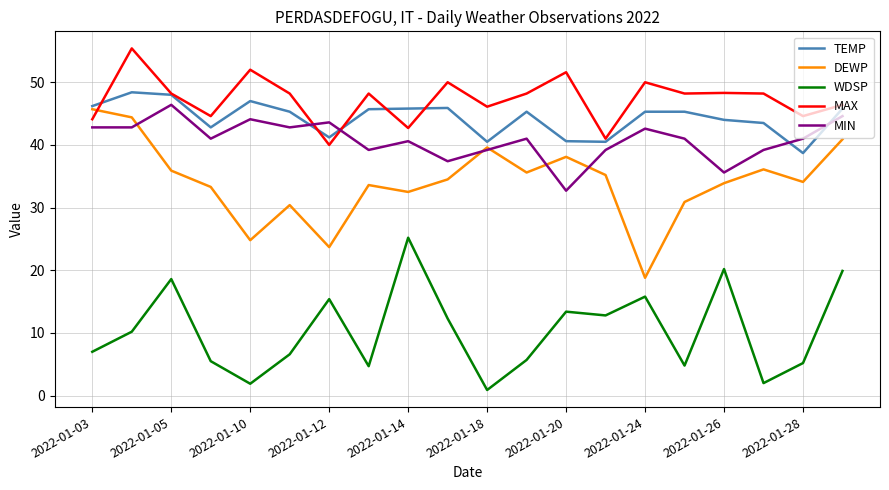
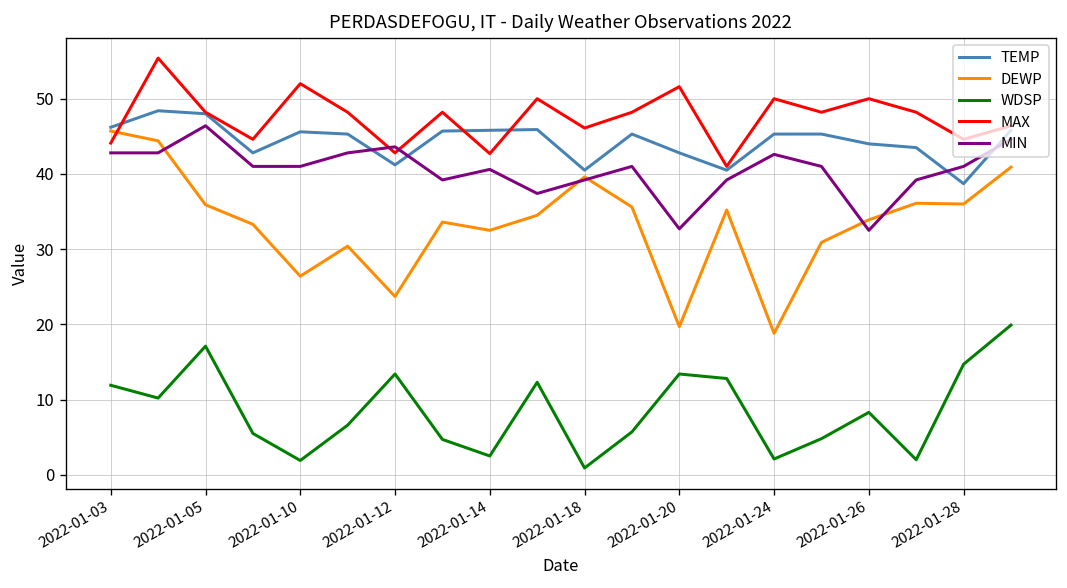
WDSP, 2022-01-03: 7 -> 12
WDSP, 2022-01-05: 19 -> 17
TEMP, 2022-01-10: 47 -> 46
DEWP, 2022-01-10: 25 -> 26
MIN, 2022-01-10: 44 -> 41
WDSP, 2022-01-12: 15 -> 13
MAX, 2022-01-12: 40 -> 43
WDSP, 2022-01-14: 25 -> 3
TEMP, 2022-01-20: 41 -> 43
DEWP, 2022-01-20: 38 -> 20
WDSP, 2022-01-24: 16 -> 2
WDSP, 2022-01-26: 20 -> 8
MAX, 2022-01-26: 48 -> 50
MIN, 2022-01-26: 36 -> 33
DEWP, 2022-01-28: 34 -> 36
WDSP, 2022-01-28: 5 -> 15
